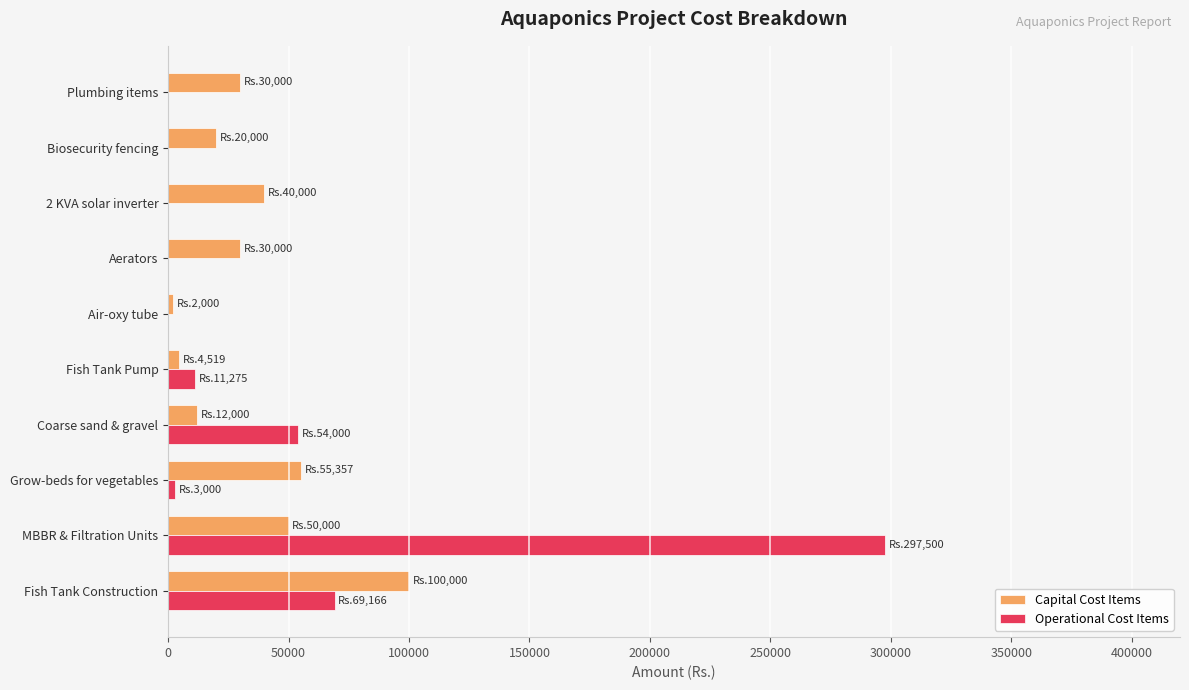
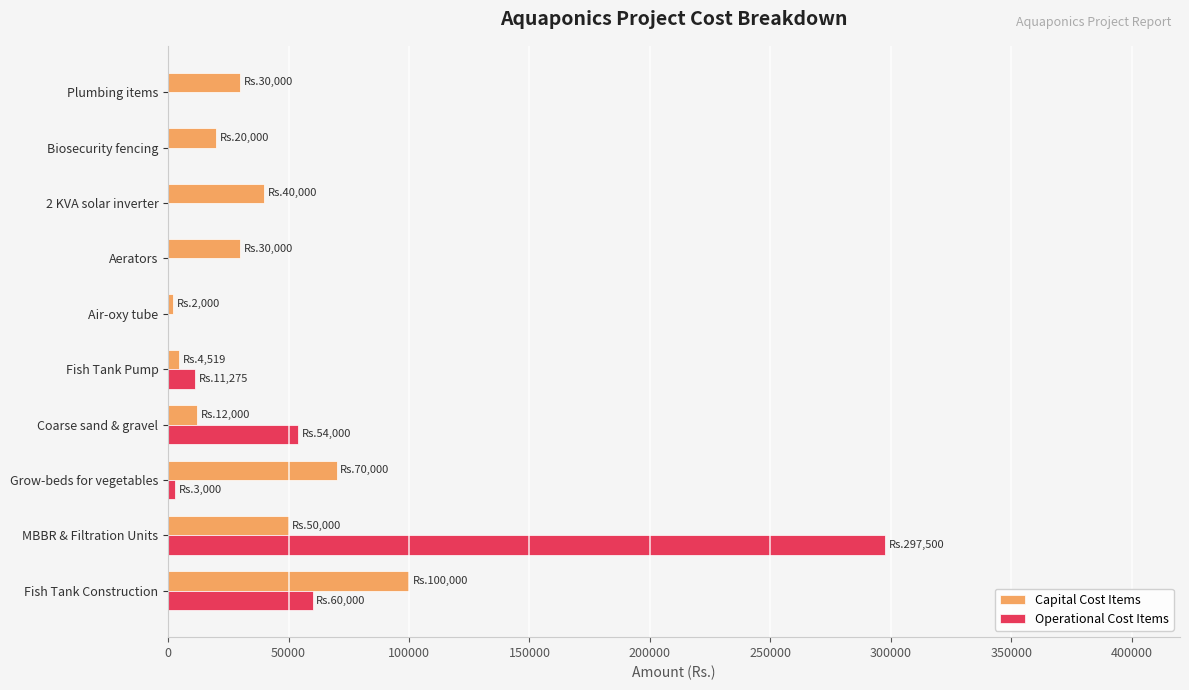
Capital Cost Items, Grow-beds for vegetables: 55,357 -> 70,000
Operational Cost Items, Fish Tank Construction: 69,166 -> 60,000
